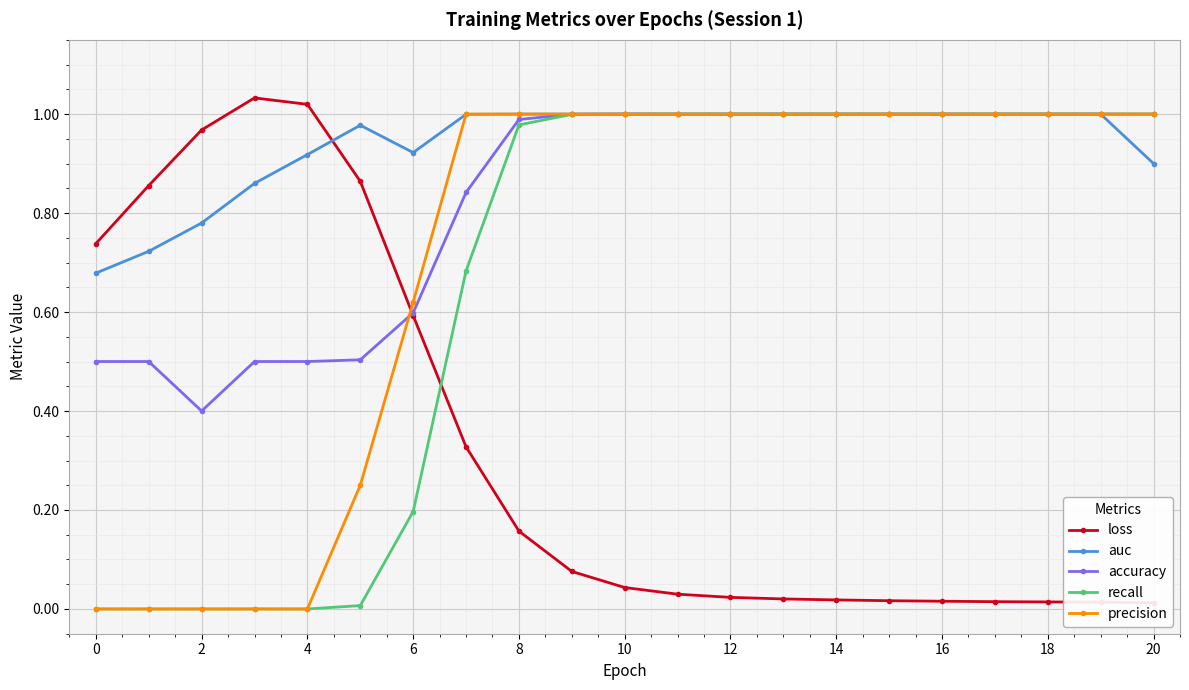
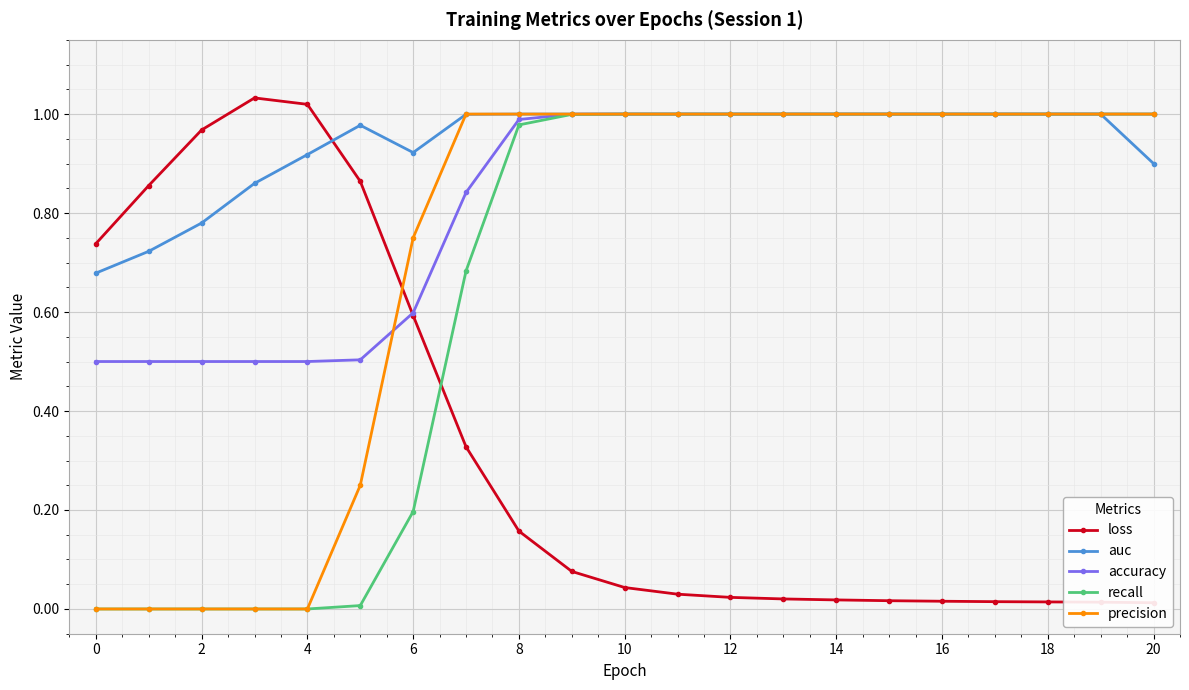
accuracy, 2: 0.4 -> 0.5
precision, 6: 0.62 -> 0.75
